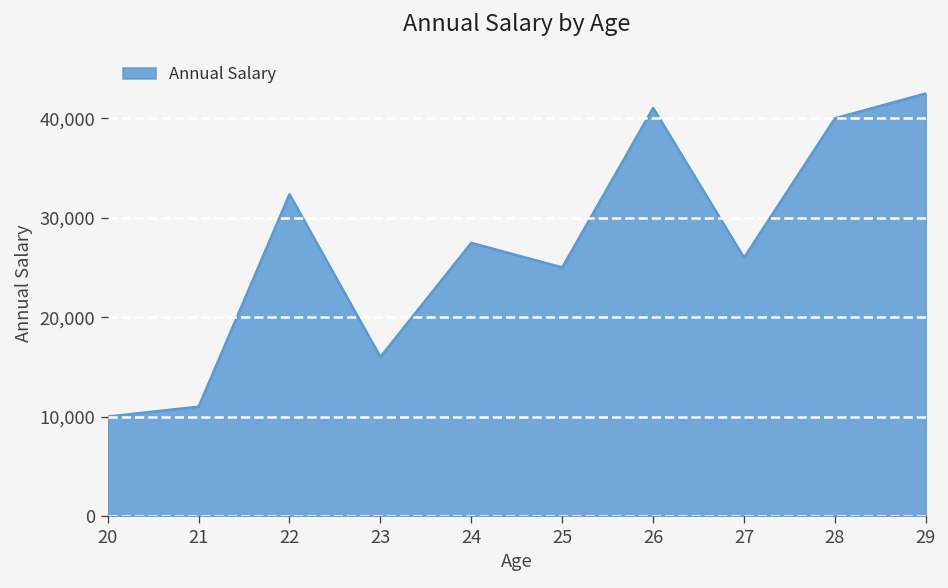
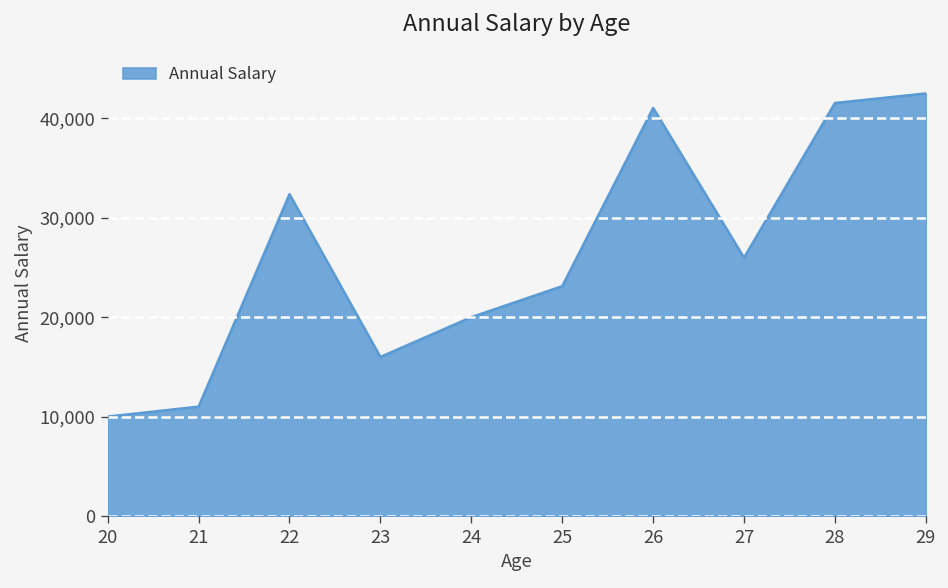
24: 27,000 -> 20,000
25: 25,000 -> 23,000
28: 40,000 -> 42,000
